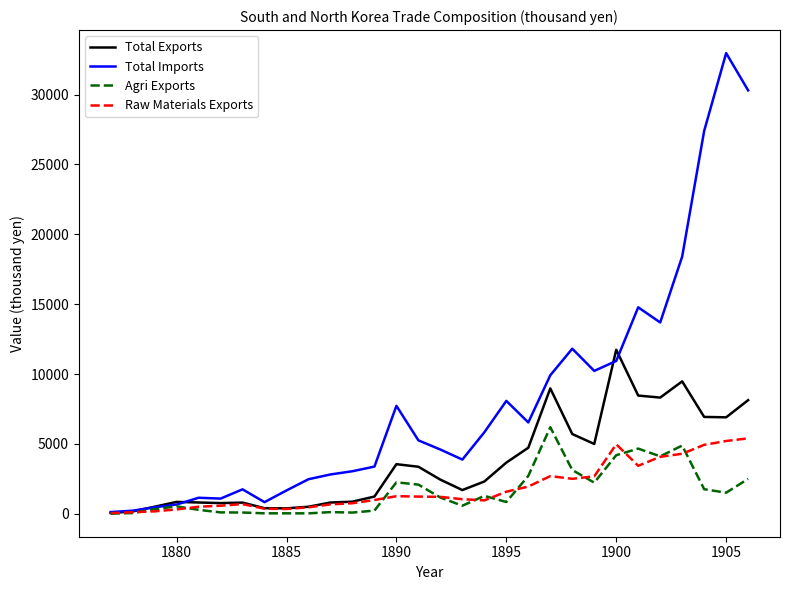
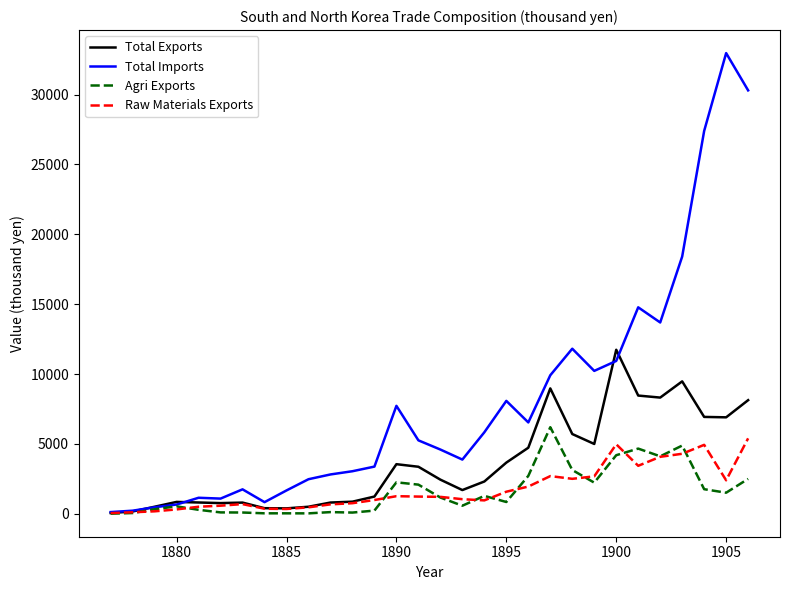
Raw Materials Exports, 1905: 5200 -> 2400
